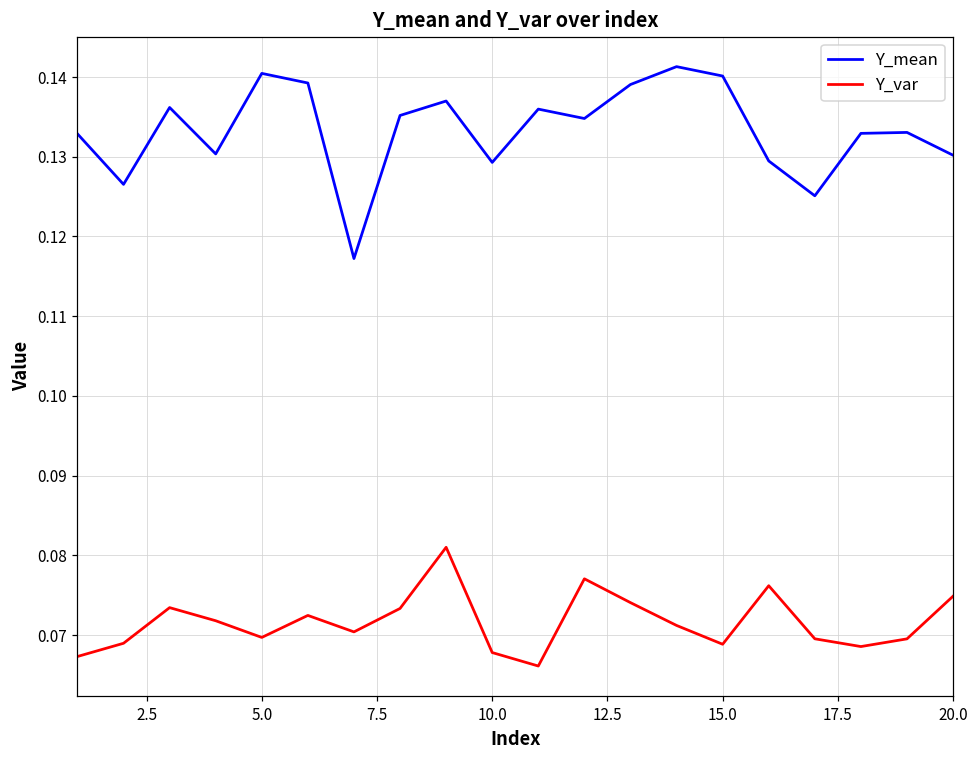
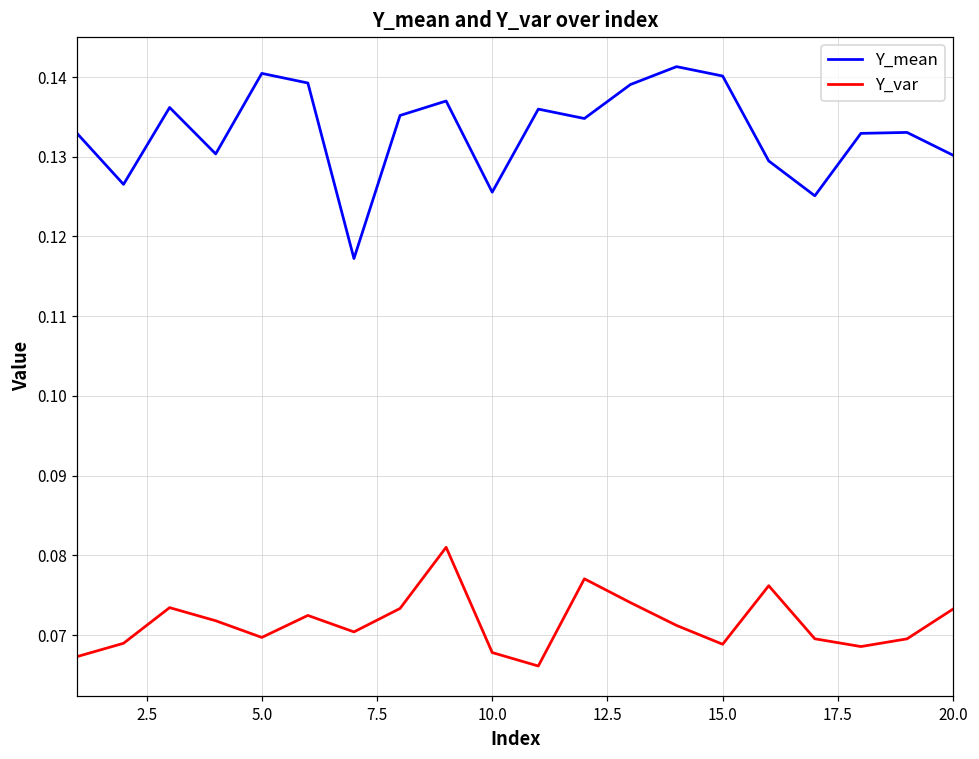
Y_mean, 10.0: 0.129 -> 0.126
Y_var, 20.0: 0.075 -> 0.073
